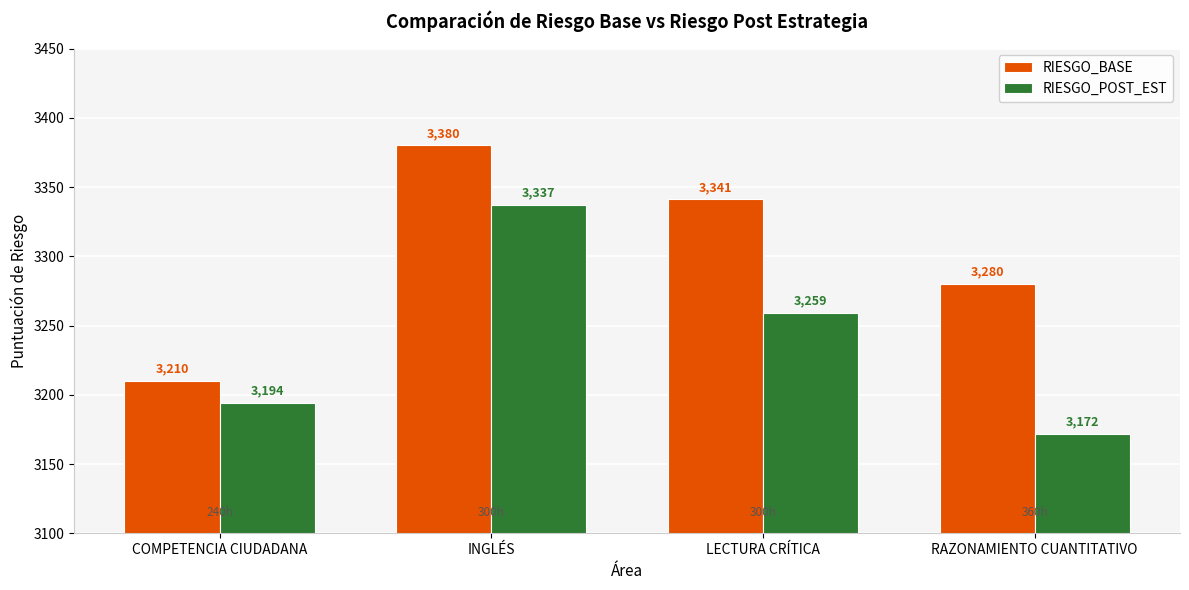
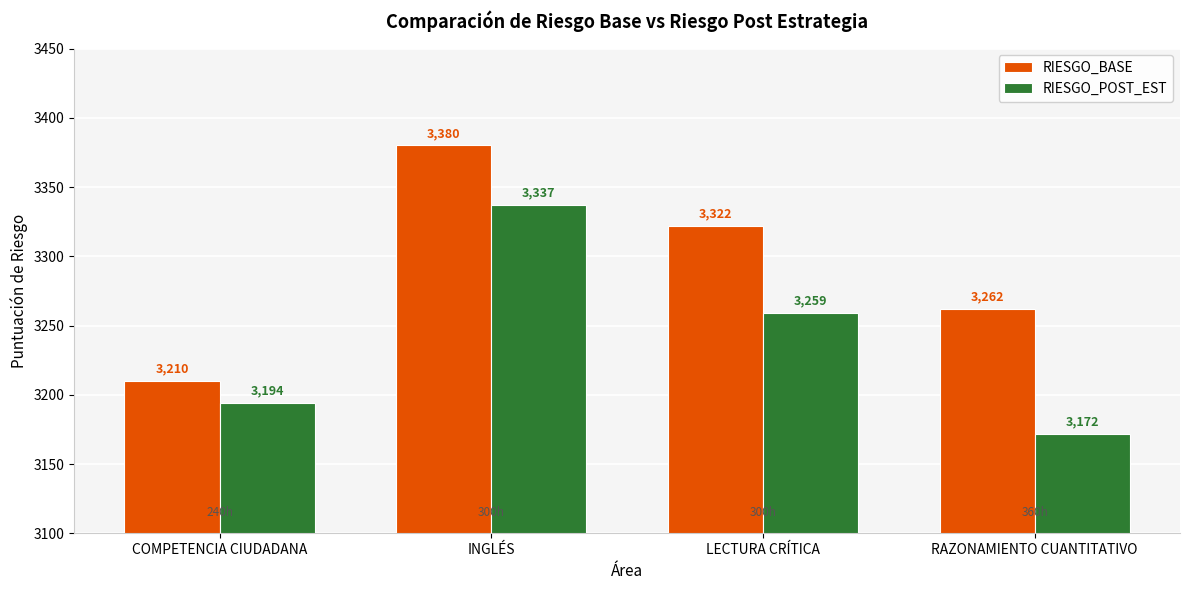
RIESGO_BASE, LECTURA CRÍTICA: 3,341 -> 3,322
RIESGO_BASE, RAZONAMIENTO CUANTITATIVO: 3,280 -> 3,262
